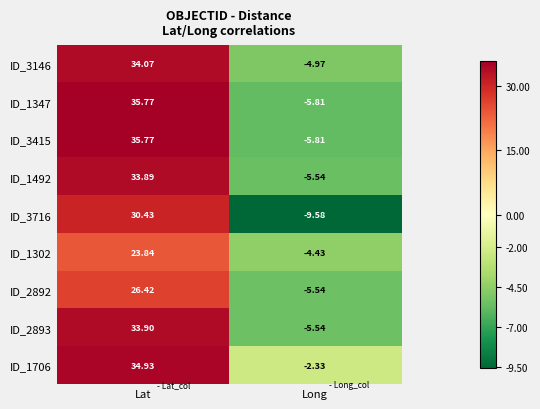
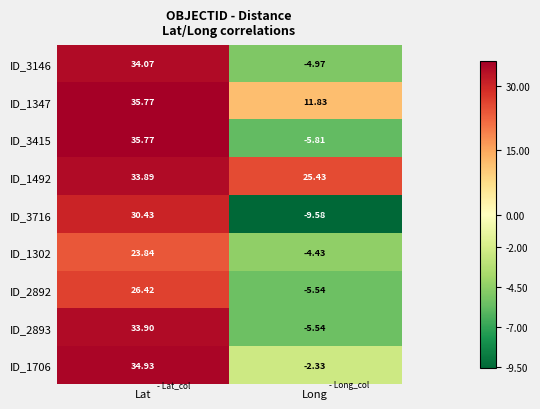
ID_1347, Long: -5.81 -> 11.83
ID_1492, Long: -5.54 -> 25.43
